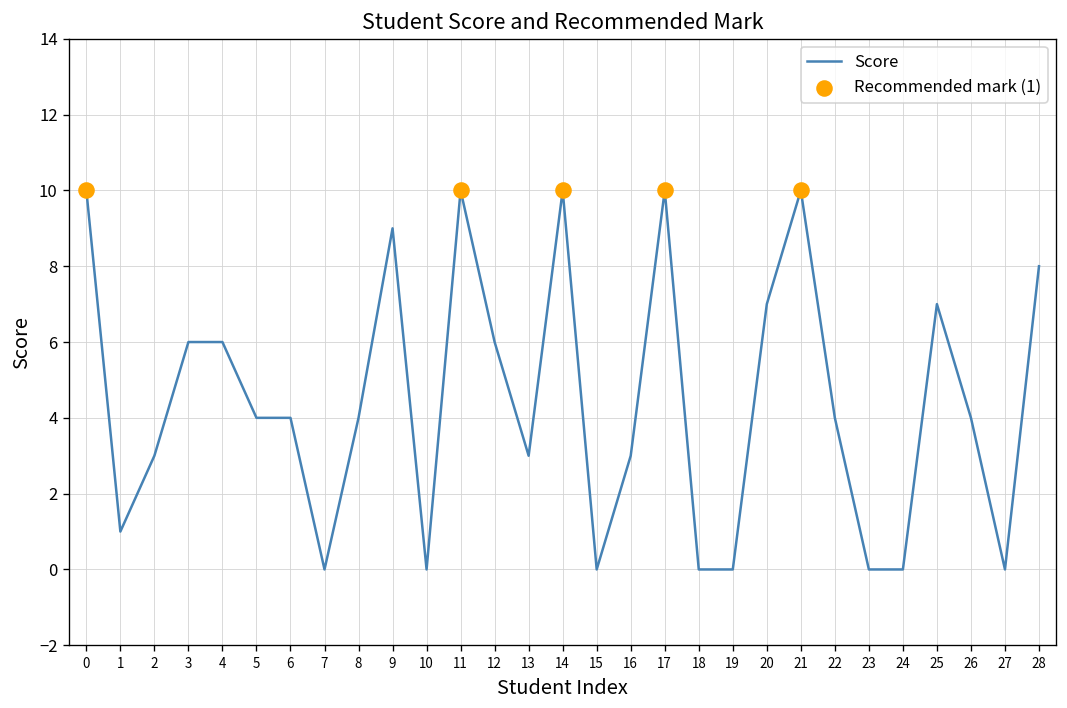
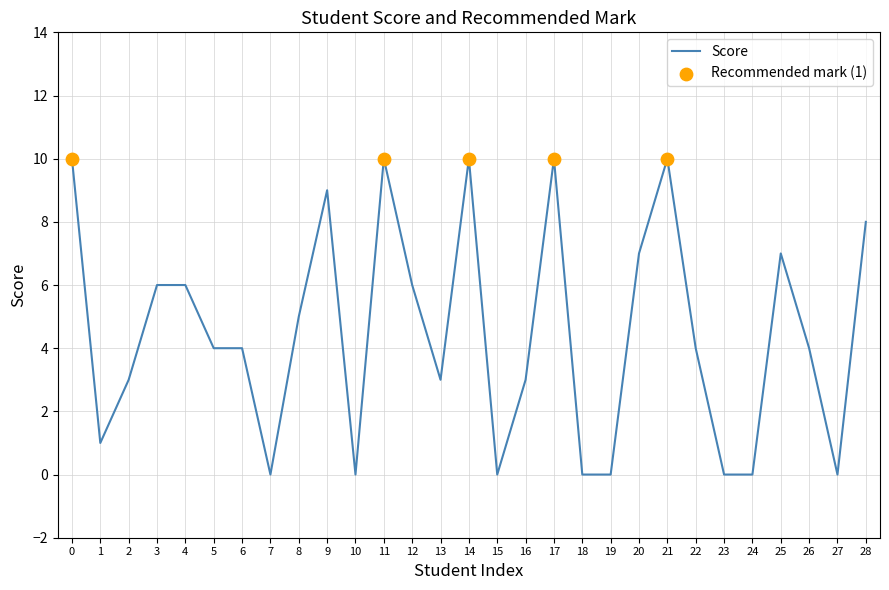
Score, 8: 4 -> 5
